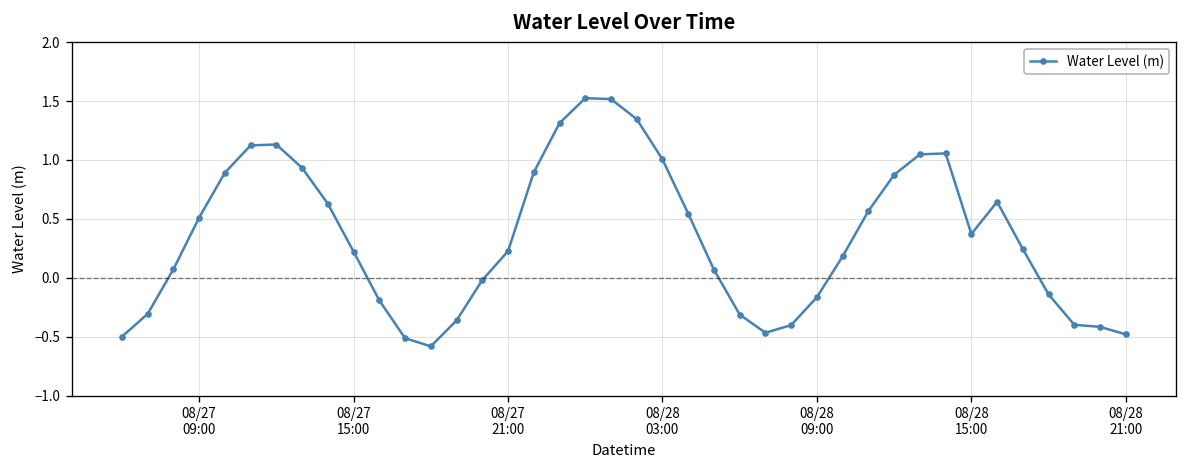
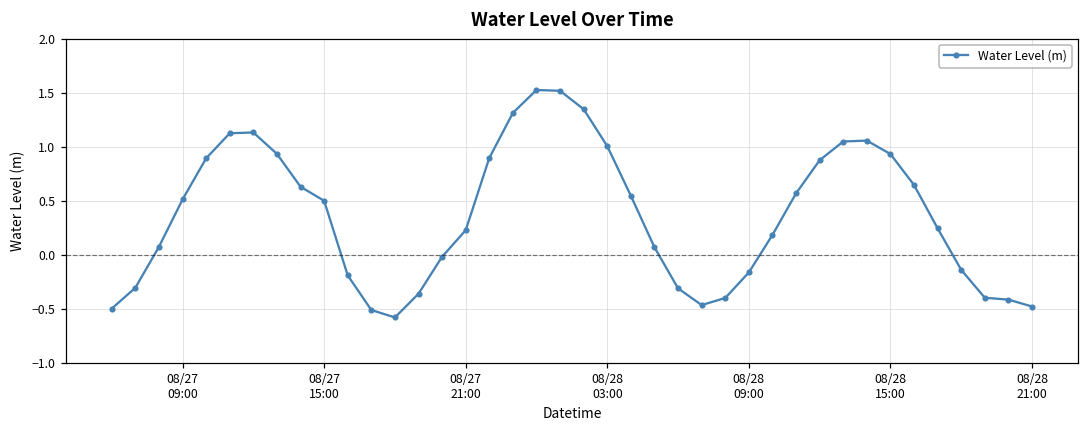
08/27 15:00: 0.2 -> 0.5
08/28 15:00: 0.4 -> 0.9
